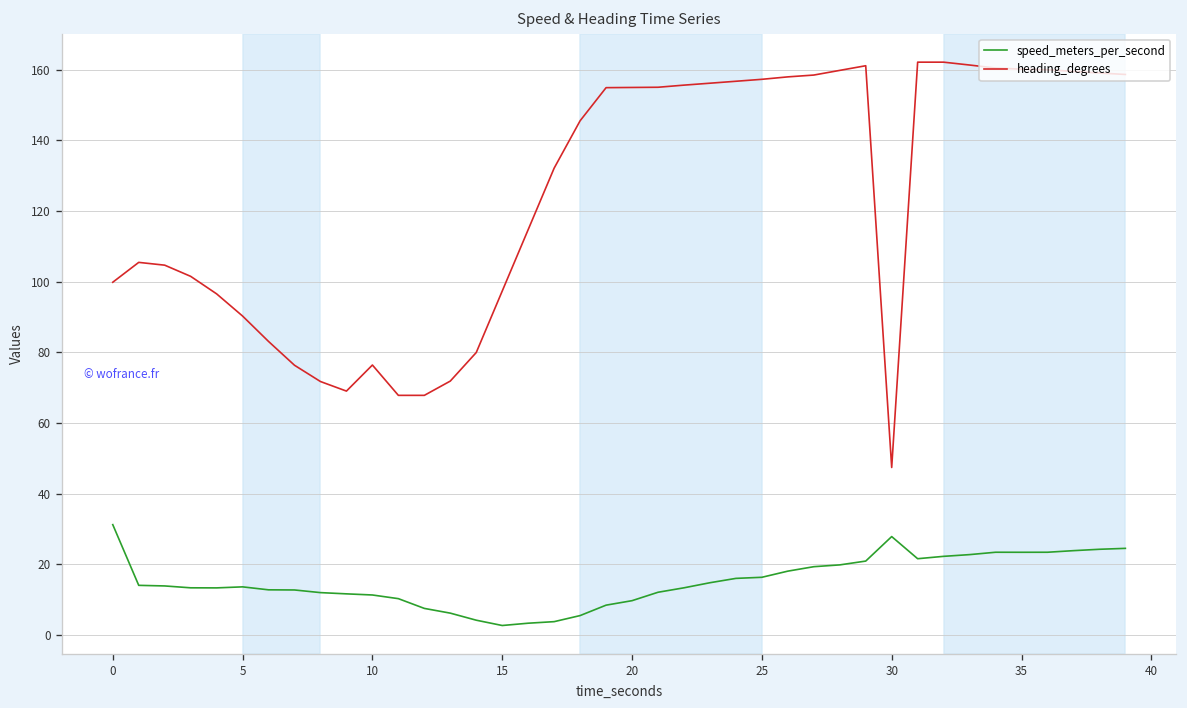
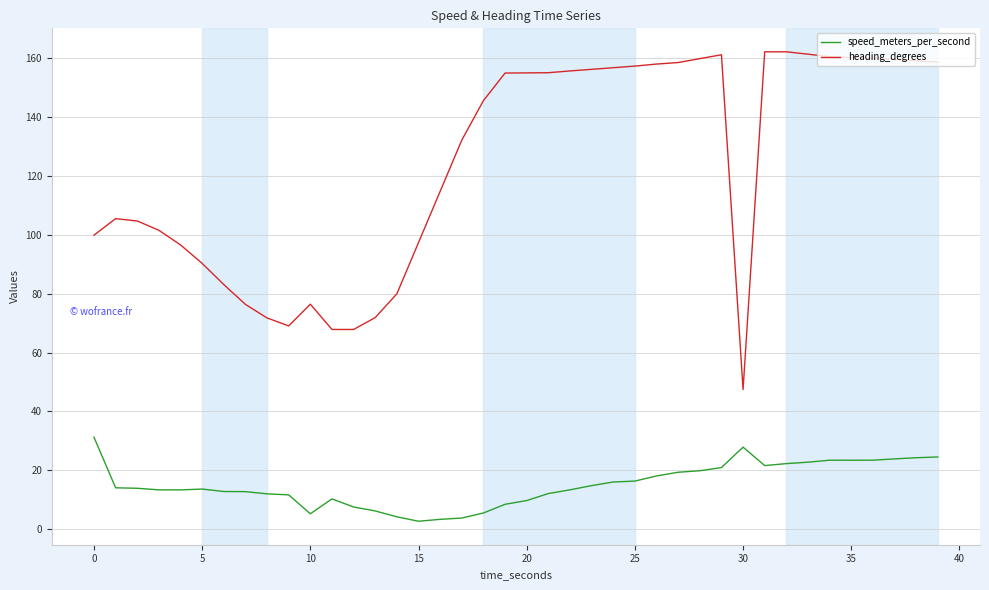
speed_meters_per_second, 10: 11 -> 5
